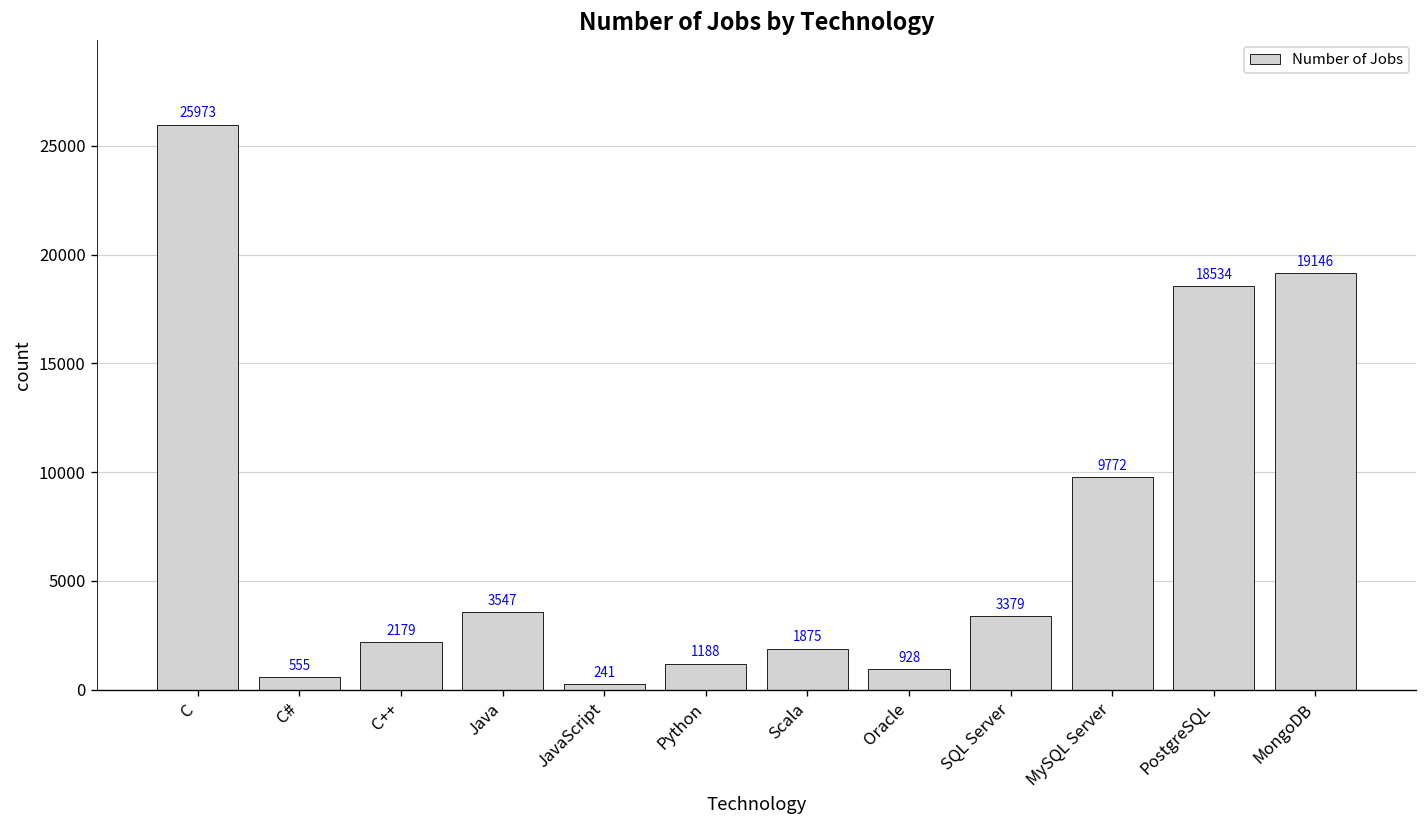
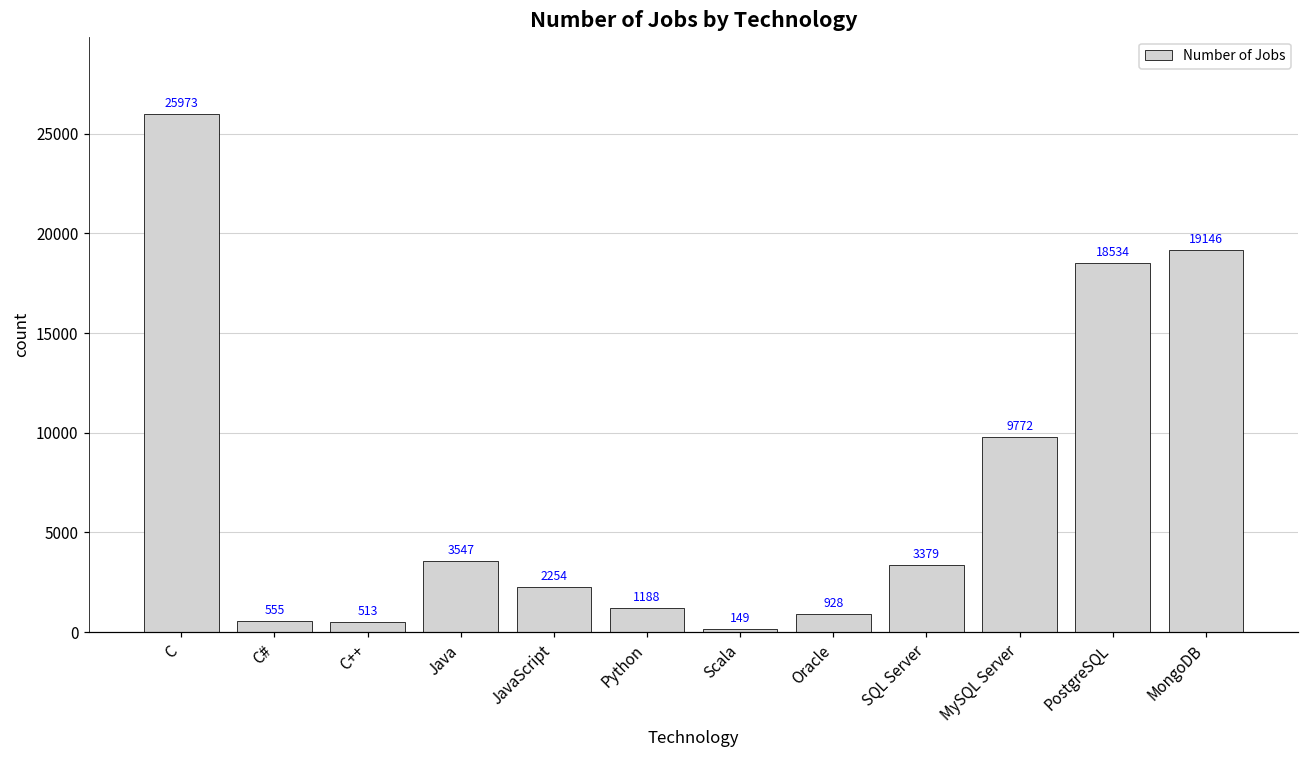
C++: 2179 -> 513
JavaScript: 241 -> 2254
Scala: 1875 -> 149
